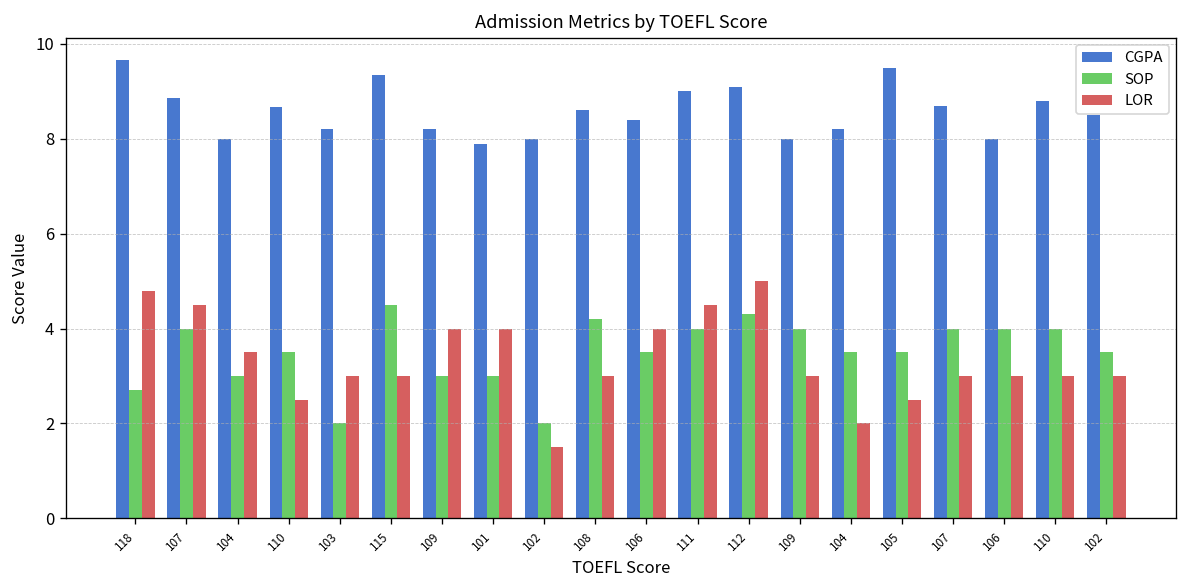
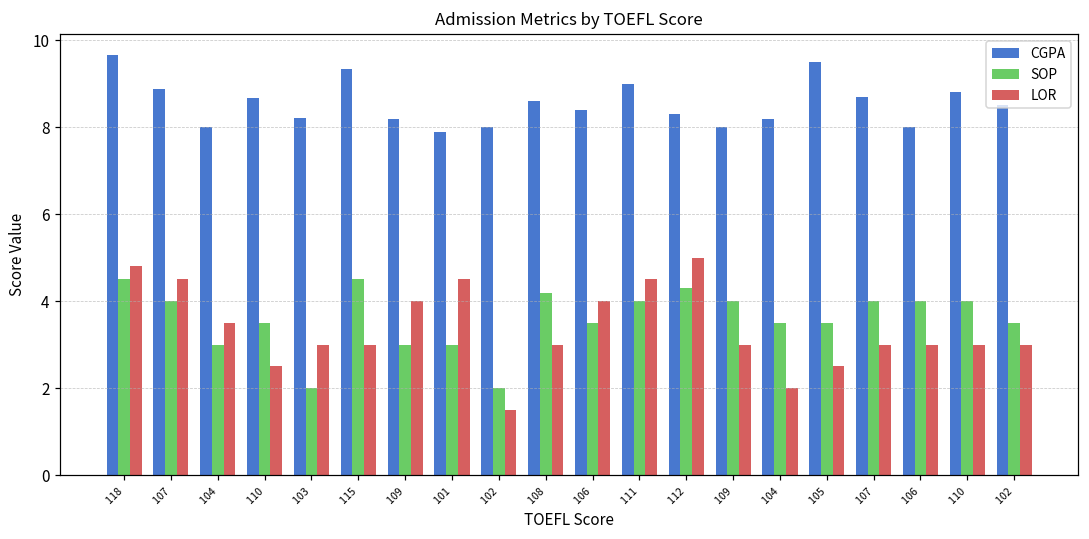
SOP, 118: 2.7 -> 4.5
LOR, 101: 4.0 -> 4.5
CGPA, 112: 9.1 -> 8.3
